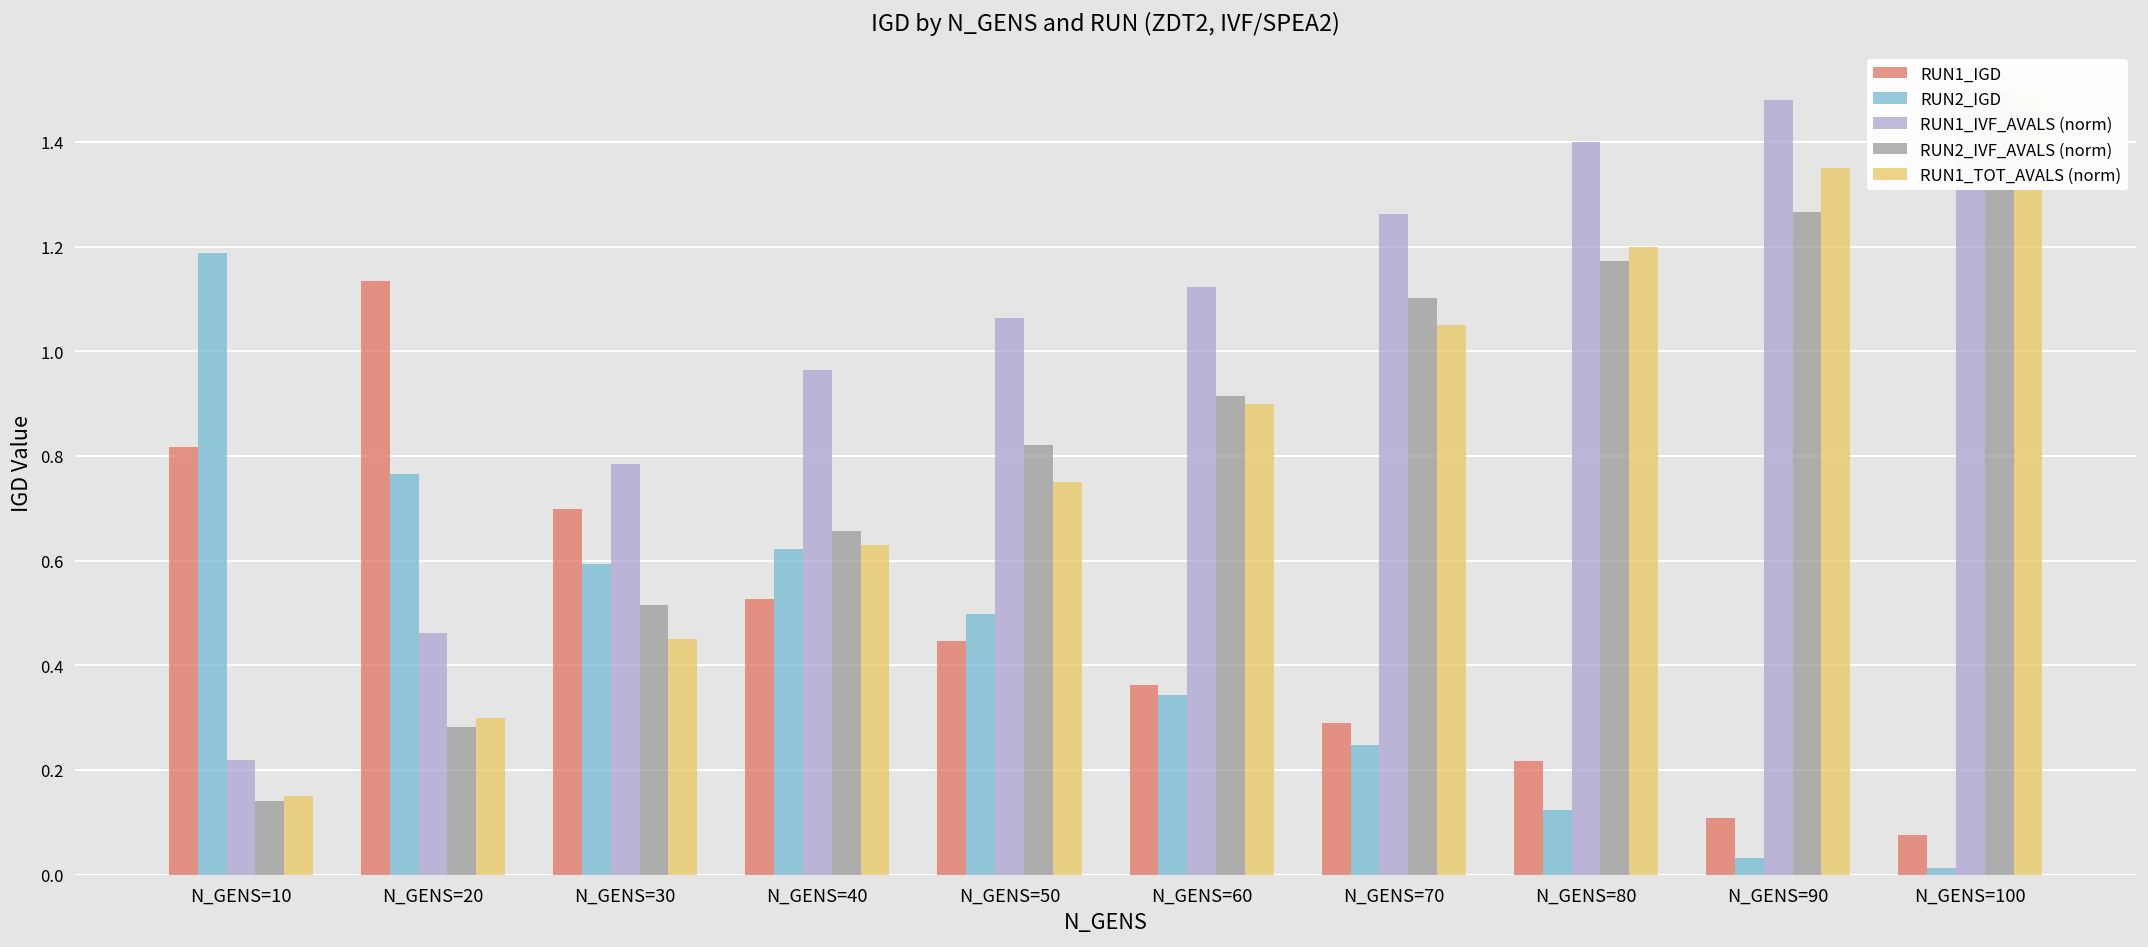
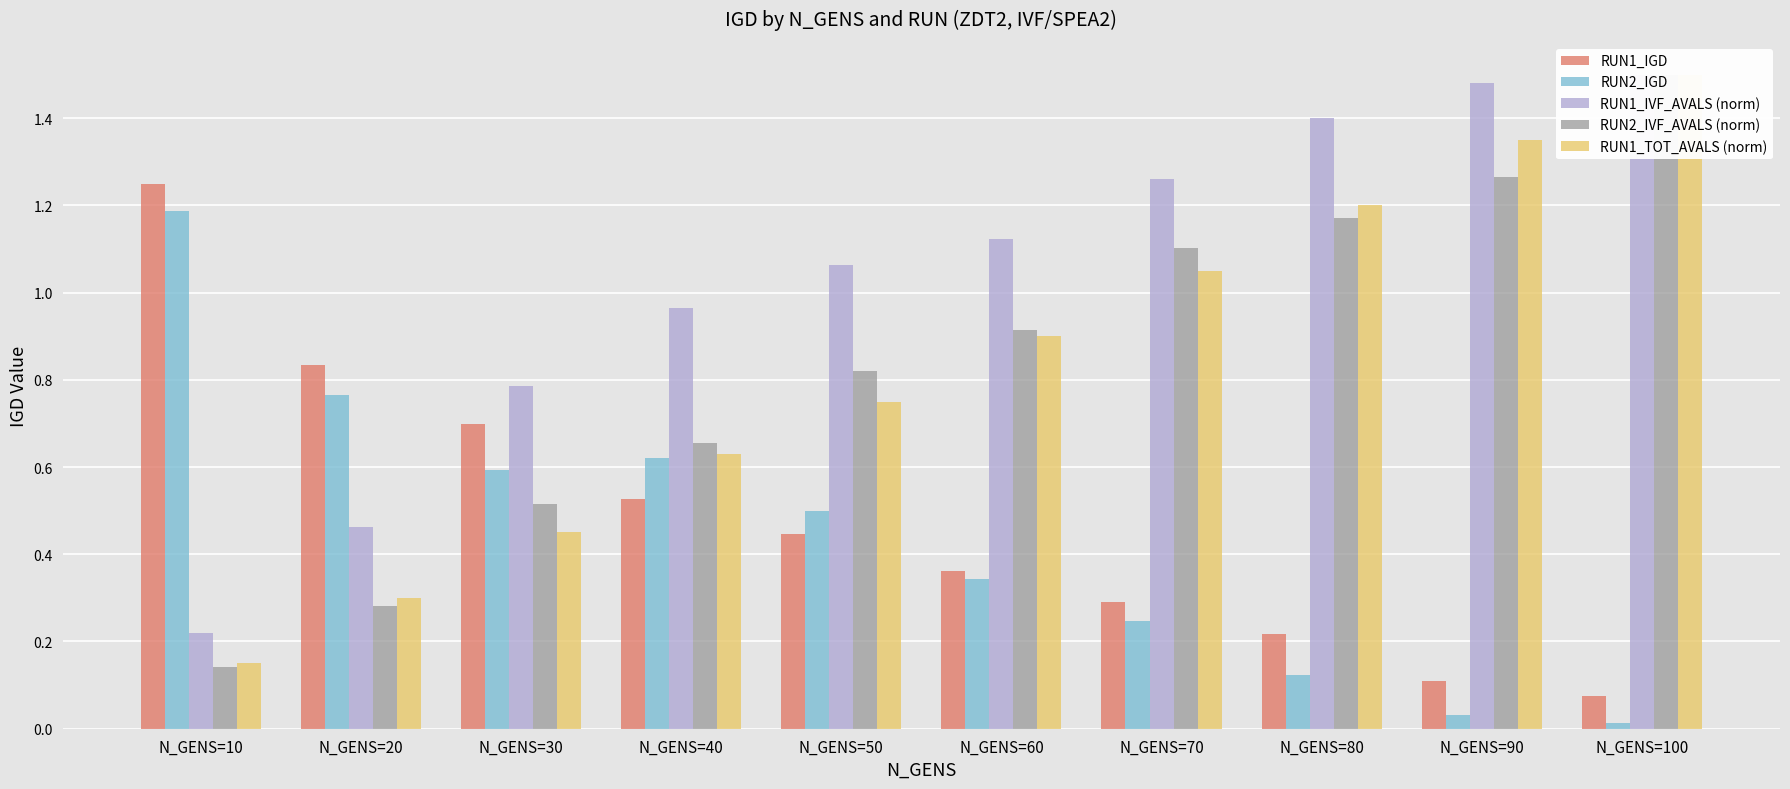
RUN1_IGD, N_GENS=10: 0.82 -> 1.25
RUN1_IGD, N_GENS=20: 1.13 -> 0.83
